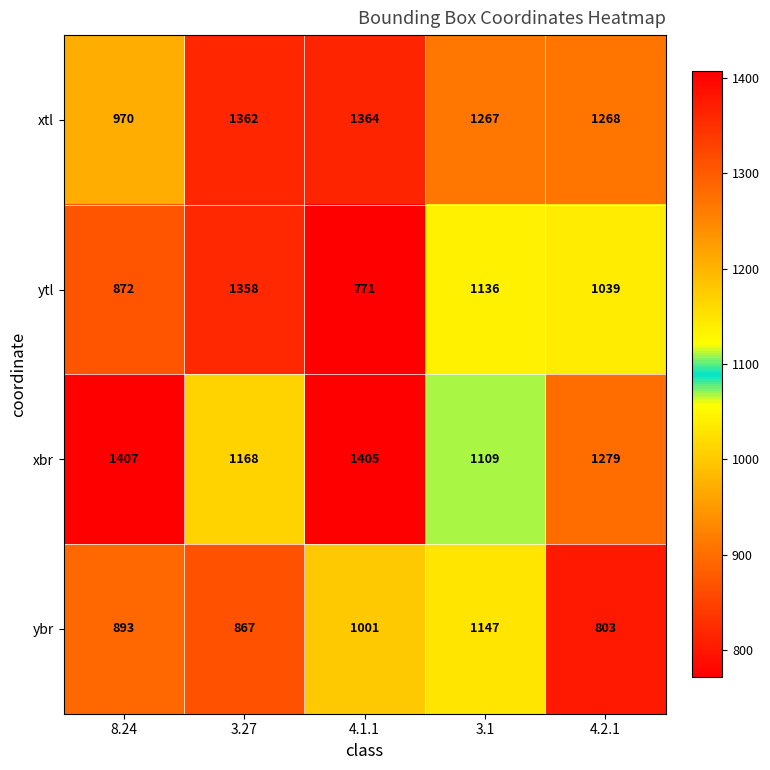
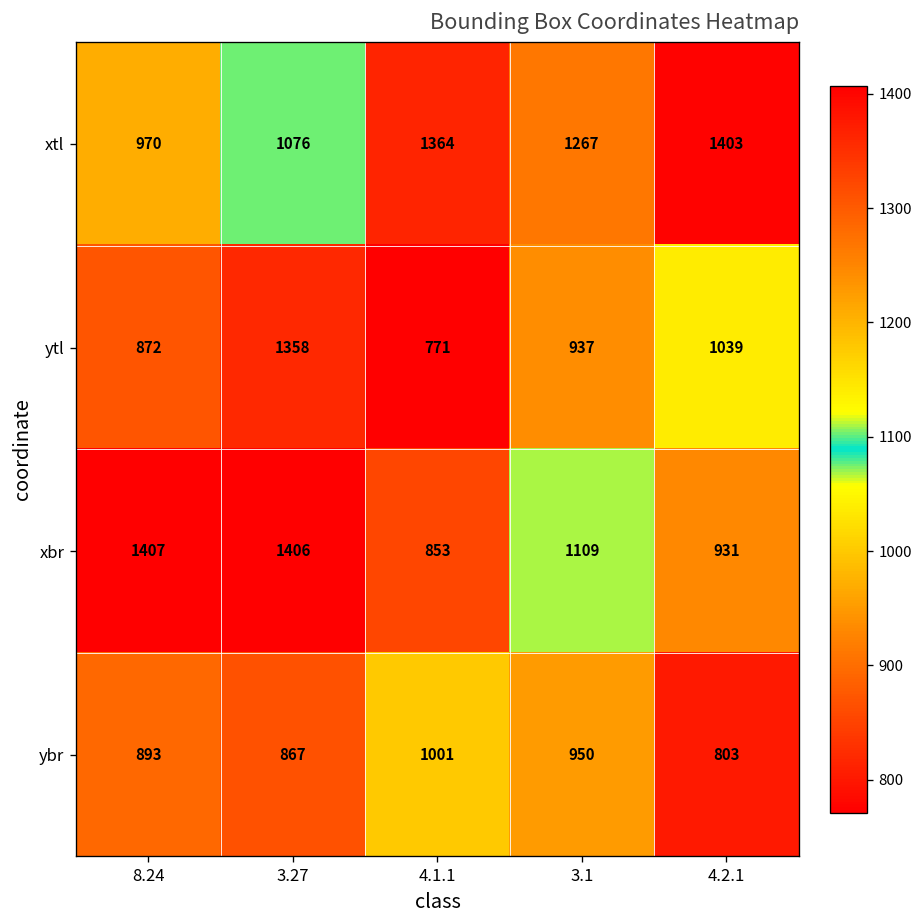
xtl, 3.27: 1362 -> 1076
xtl, 4.2.1: 1268 -> 1403
ytl, 3.1: 1136 -> 937
xbr, 3.27: 1168 -> 1406
xbr, 4.1.1: 1405 -> 853
xbr, 4.2.1: 1279 -> 931
ybr, 3.1: 1147 -> 950
